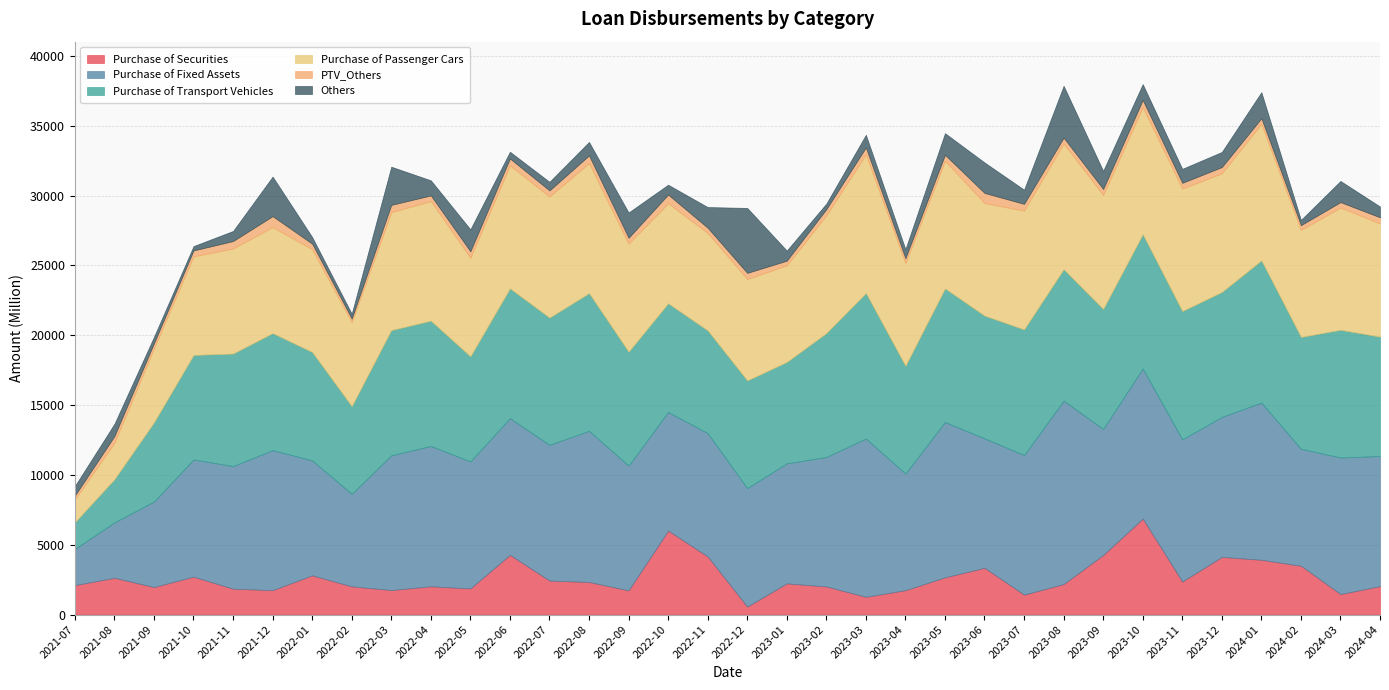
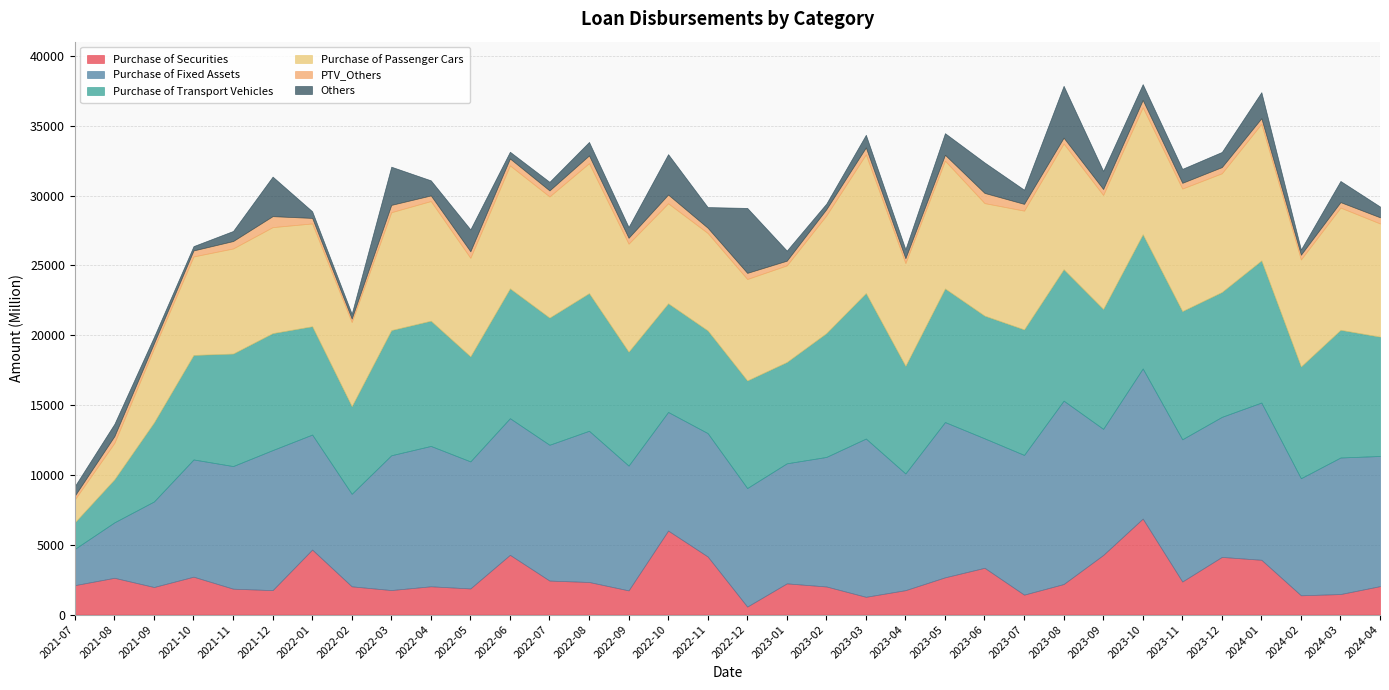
Purchase of Securities, 2022-01: 2800 -> 4700
Others, 2022-09: 1800 -> 800
Others, 2022-10: 700 -> 2900
Purchase of Securities, 2024-02: 3500 -> 1400
